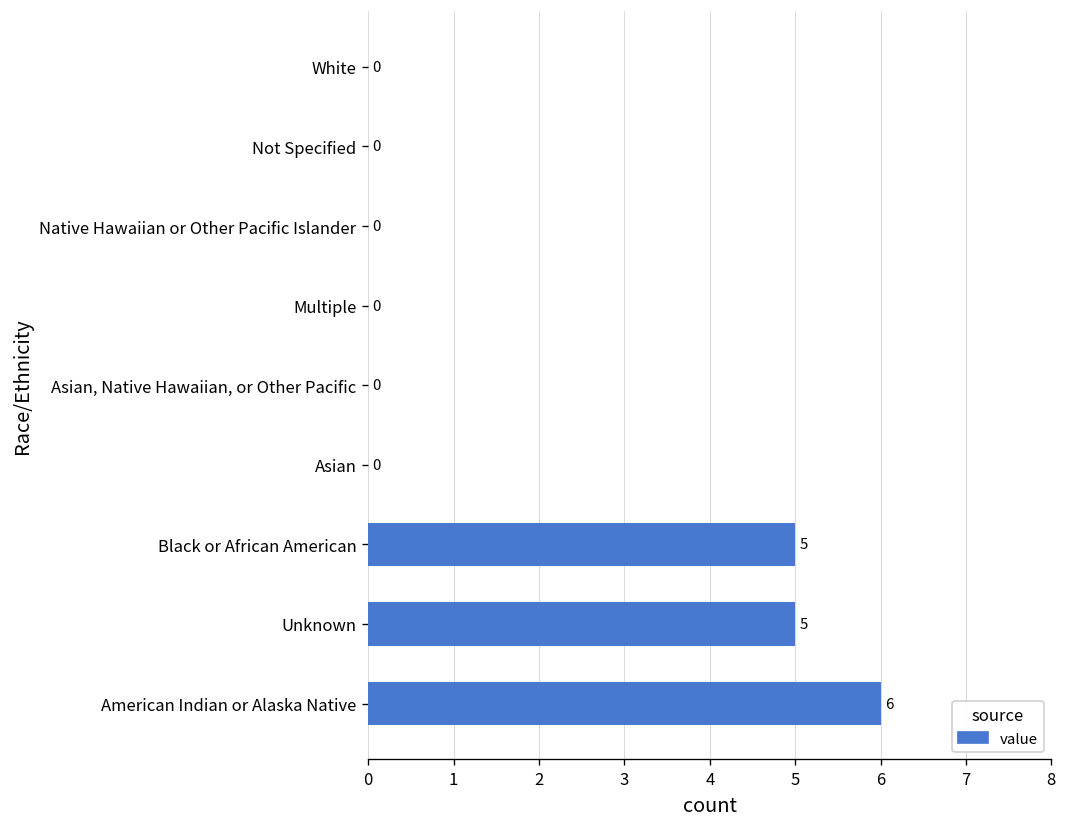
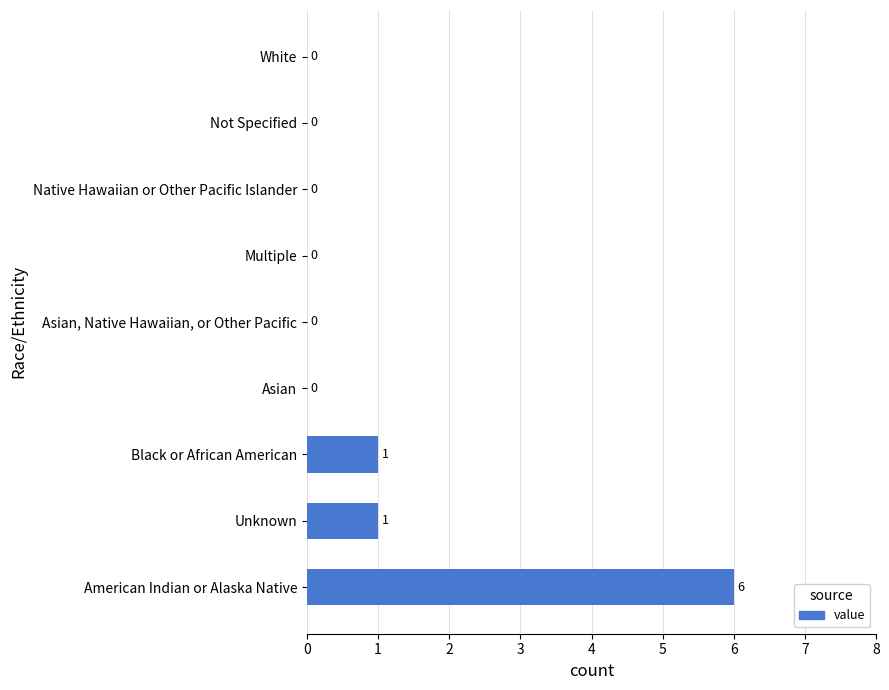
Black or African American: 5 -> 1
Unknown: 5 -> 1
